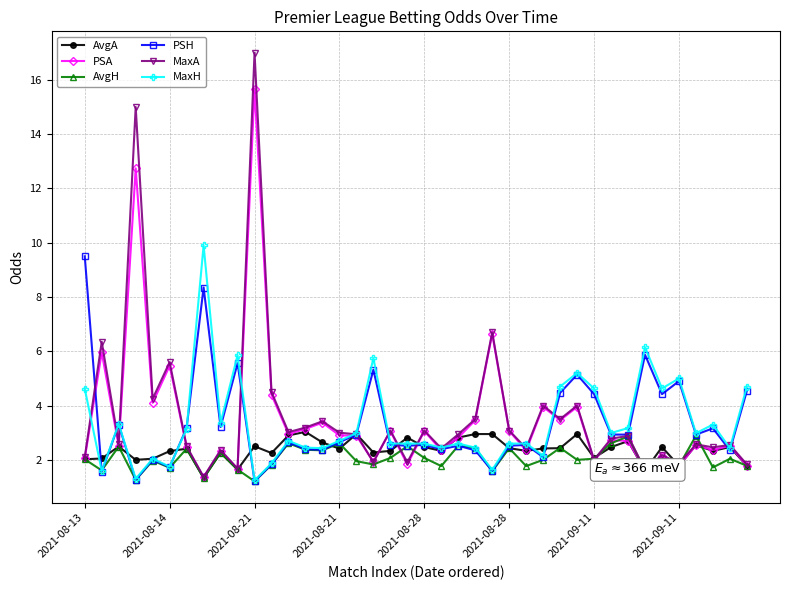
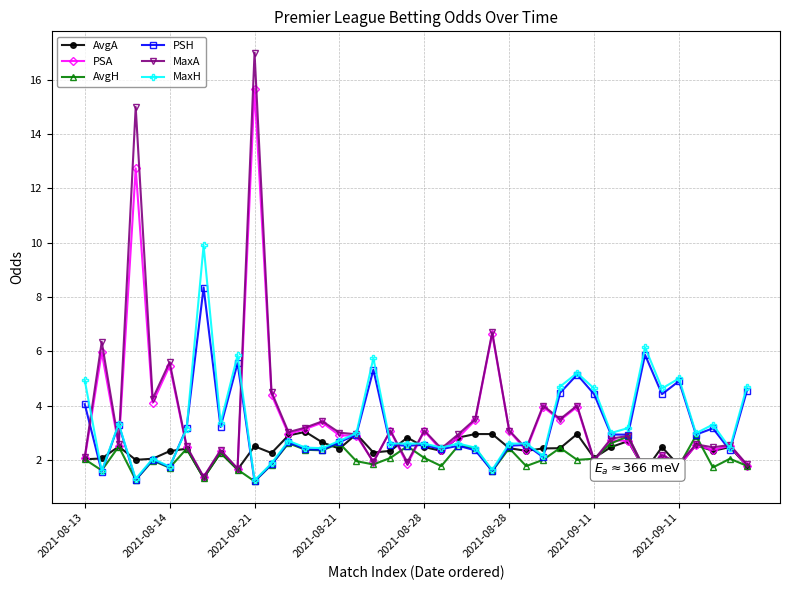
PSH, 2021-08-13: 9.5 -> 4.1
MaxH, 2021-08-13: 4.6 -> 4.9
